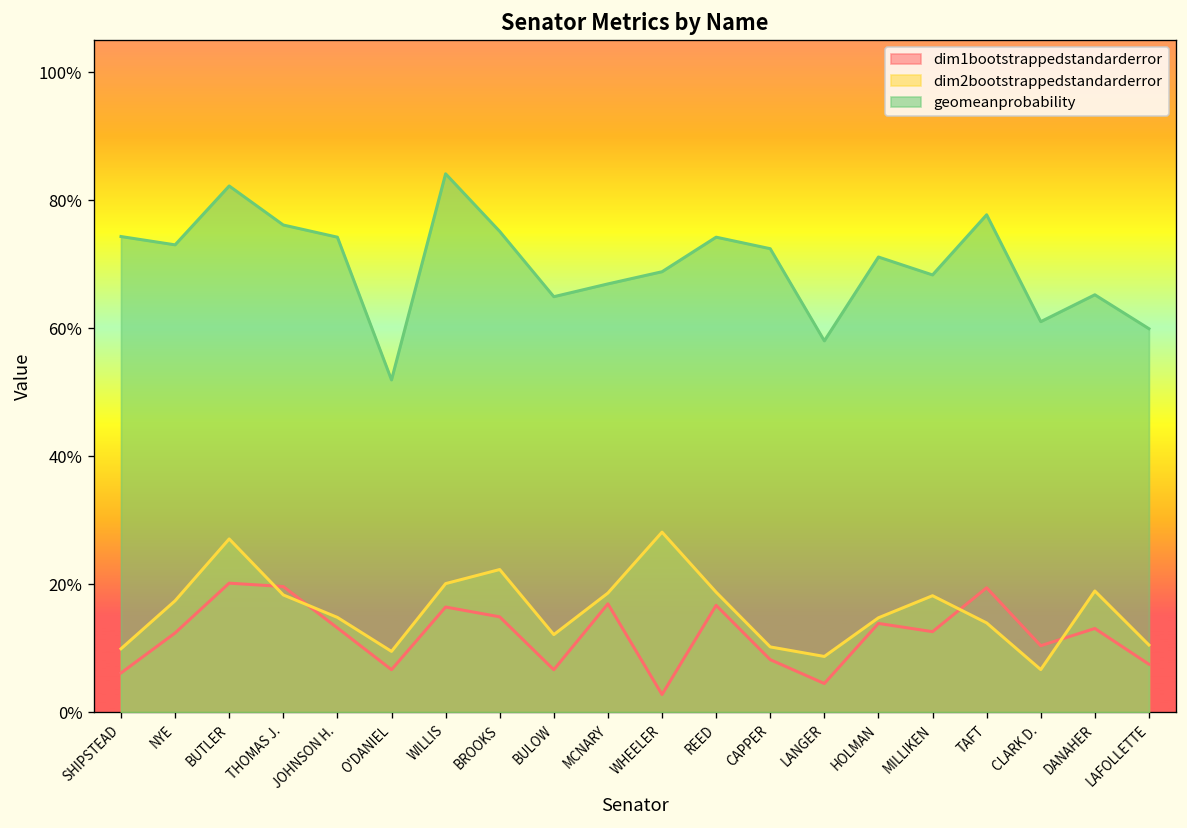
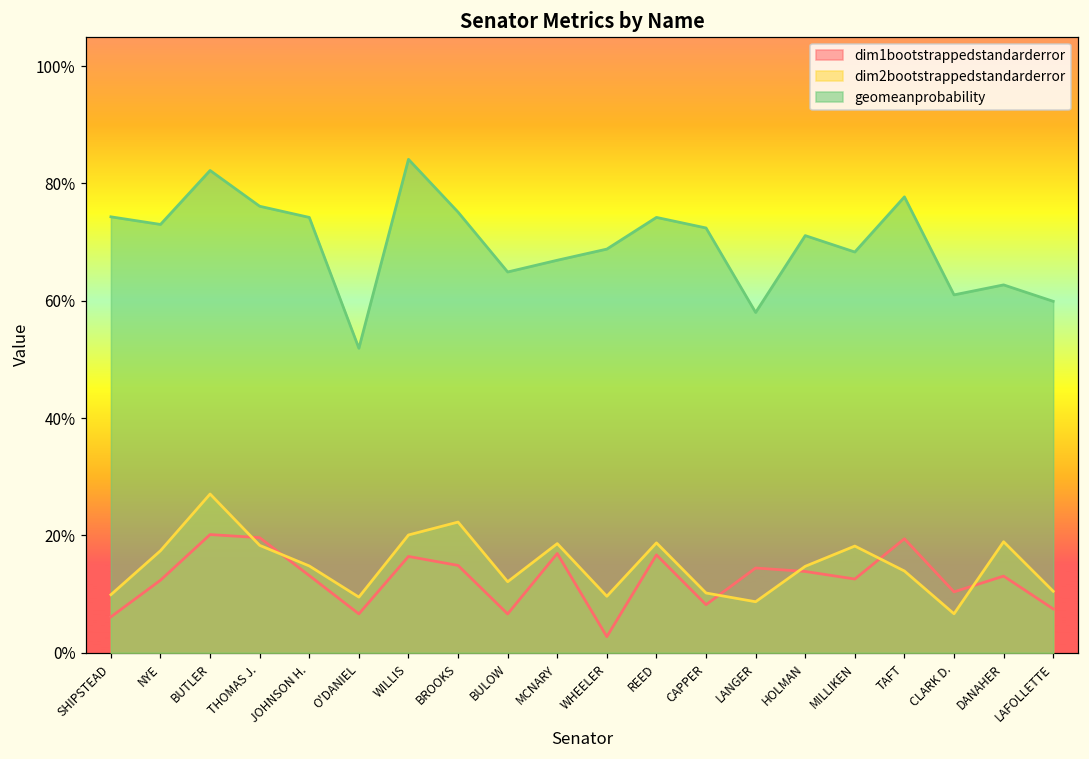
dim2bootstrappedstandarderror, WHEELER: 28% -> 10%
dim1bootstrappedstandarderror, LANGER: 4% -> 14%
geomeanprobability, DANAHER: 65% -> 63%
